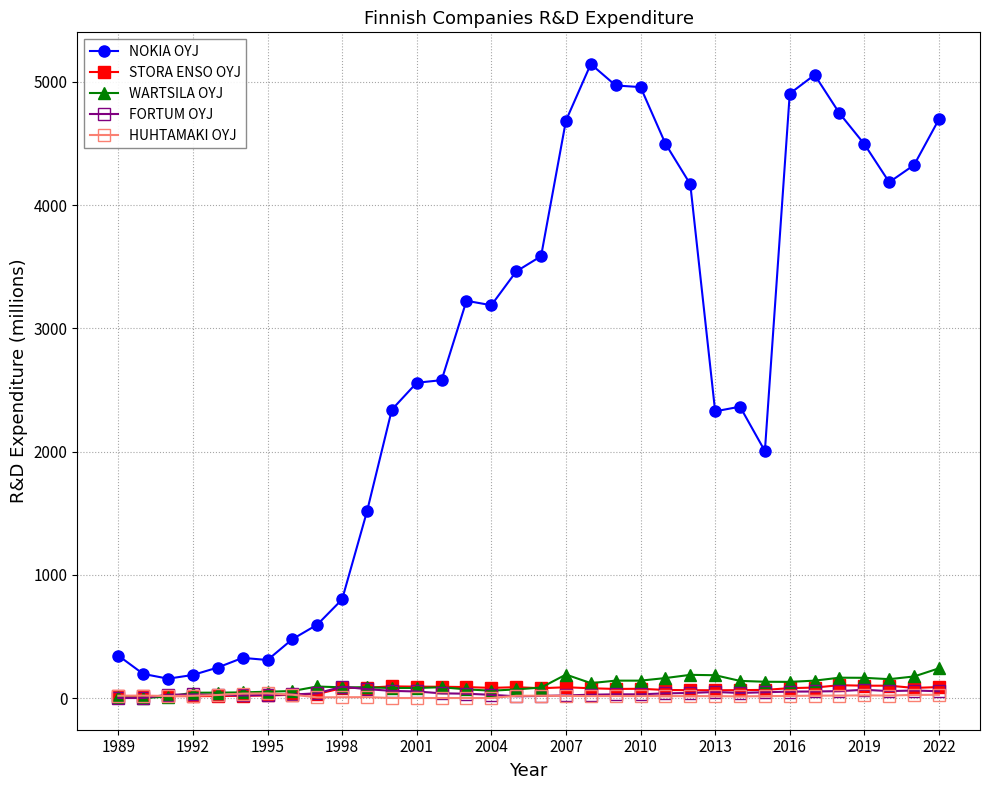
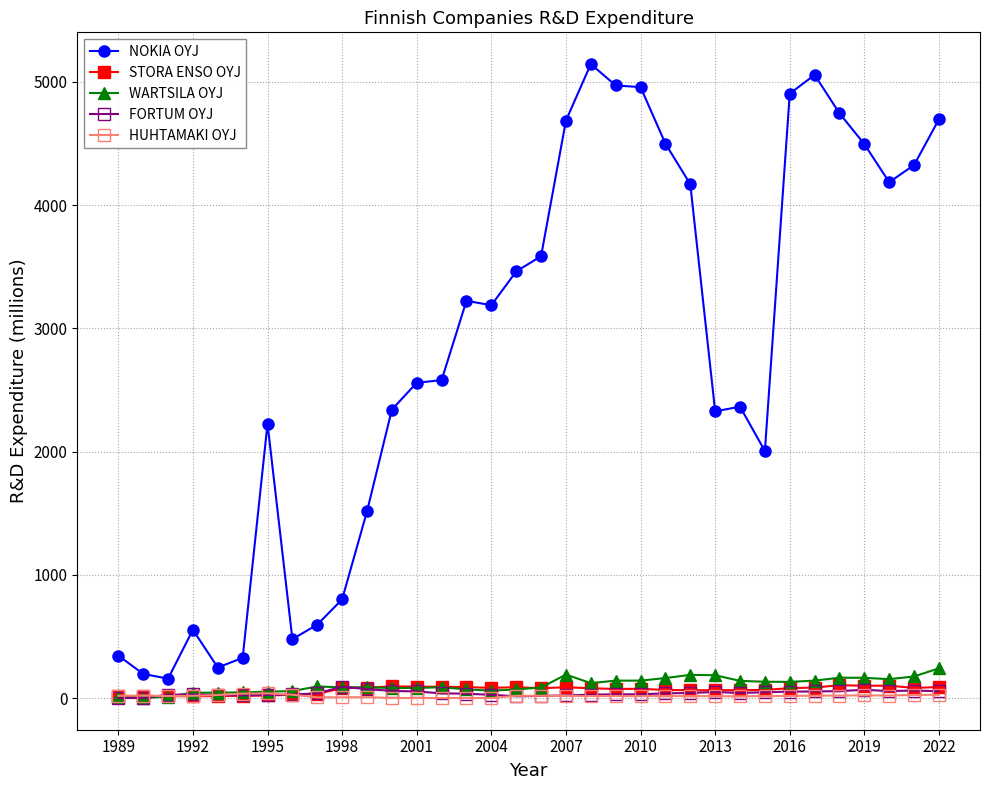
NOKIA OYJ, 1992: 190 -> 550
NOKIA OYJ, 1995: 310 -> 2230
